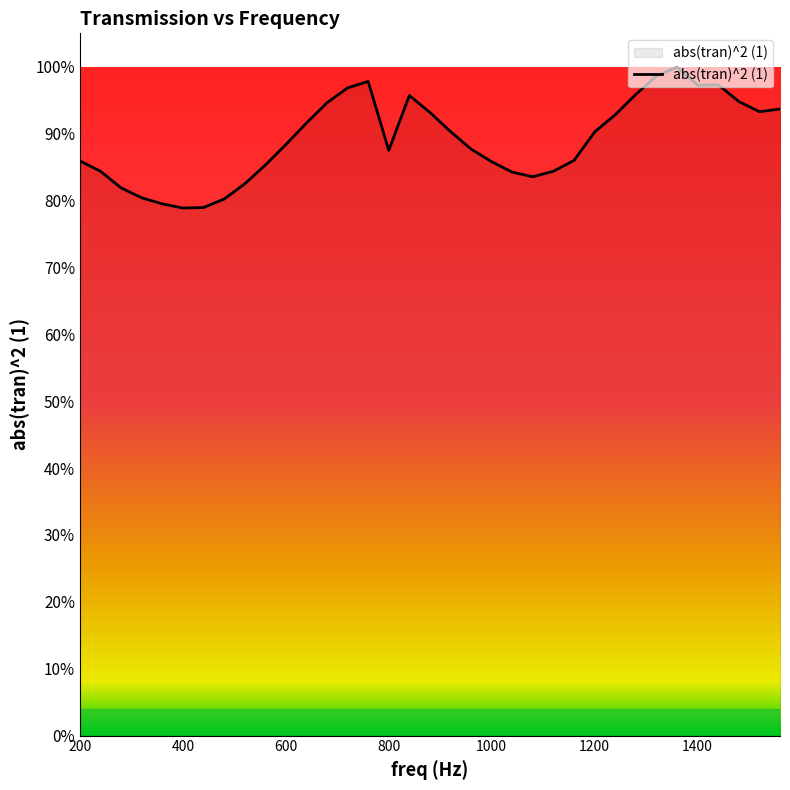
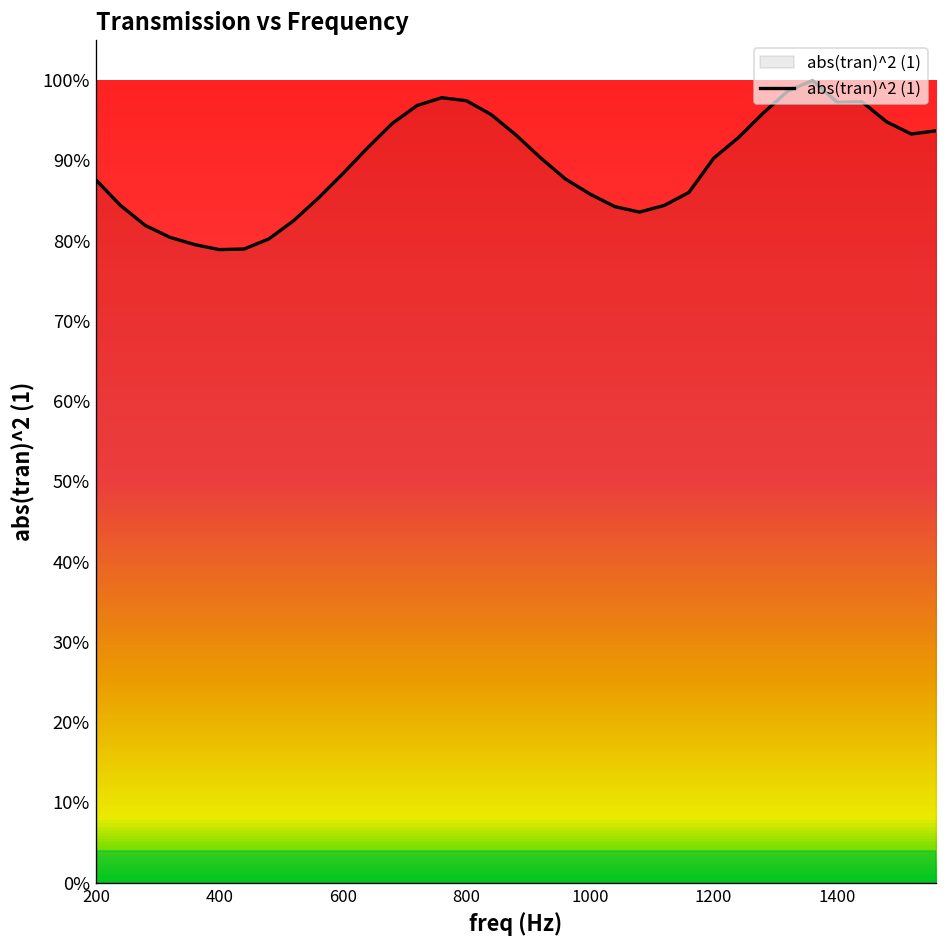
200: 86% -> 88%
800: 88% -> 97%
